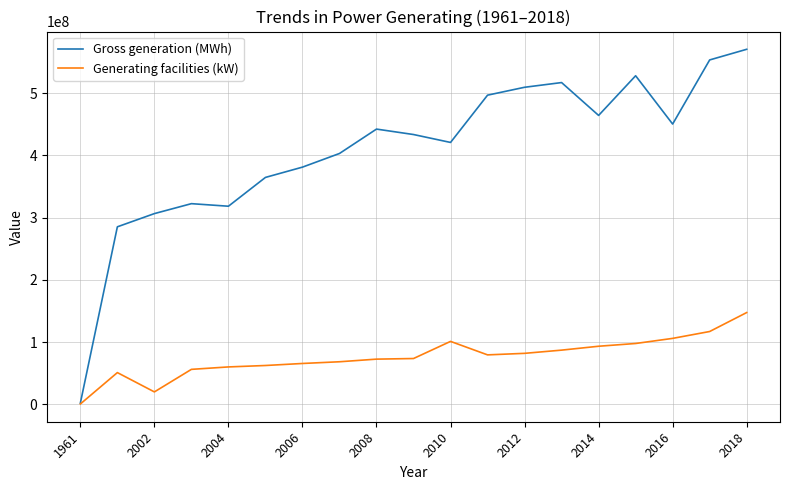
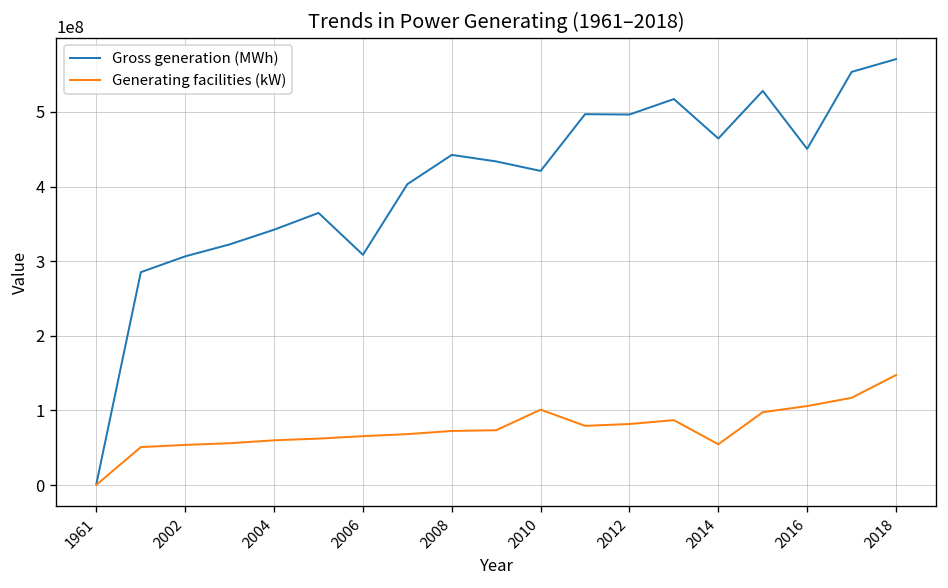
Generating facilities (kW), 2002: 20000000 -> 50000000
Gross generation (MWh), 2004: 320000000 -> 340000000
Gross generation (MWh), 2006: 380000000 -> 310000000
Gross generation (MWh), 2012: 510000000 -> 500000000
Generating facilities (kW), 2014: 90000000 -> 50000000
